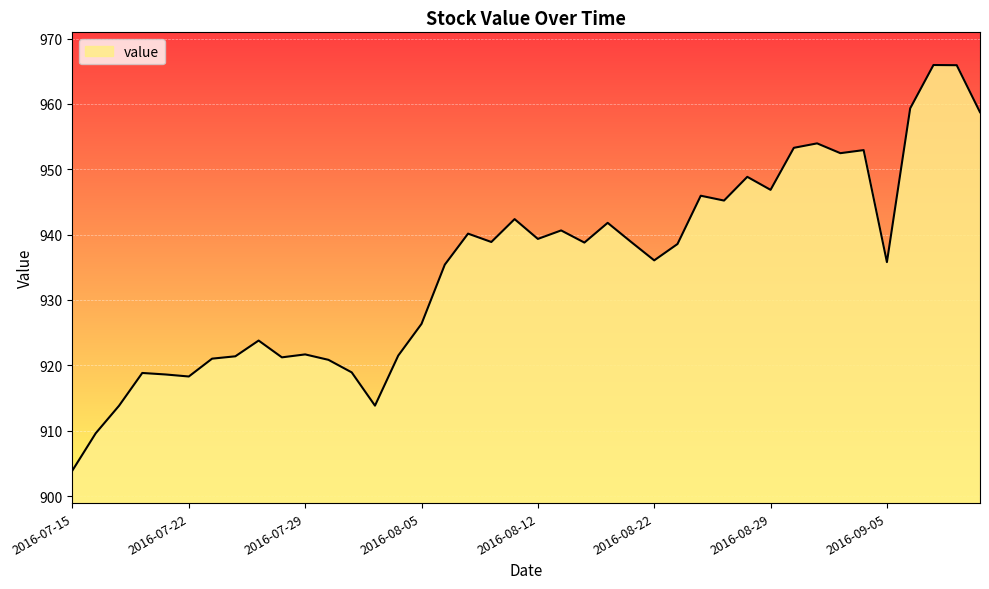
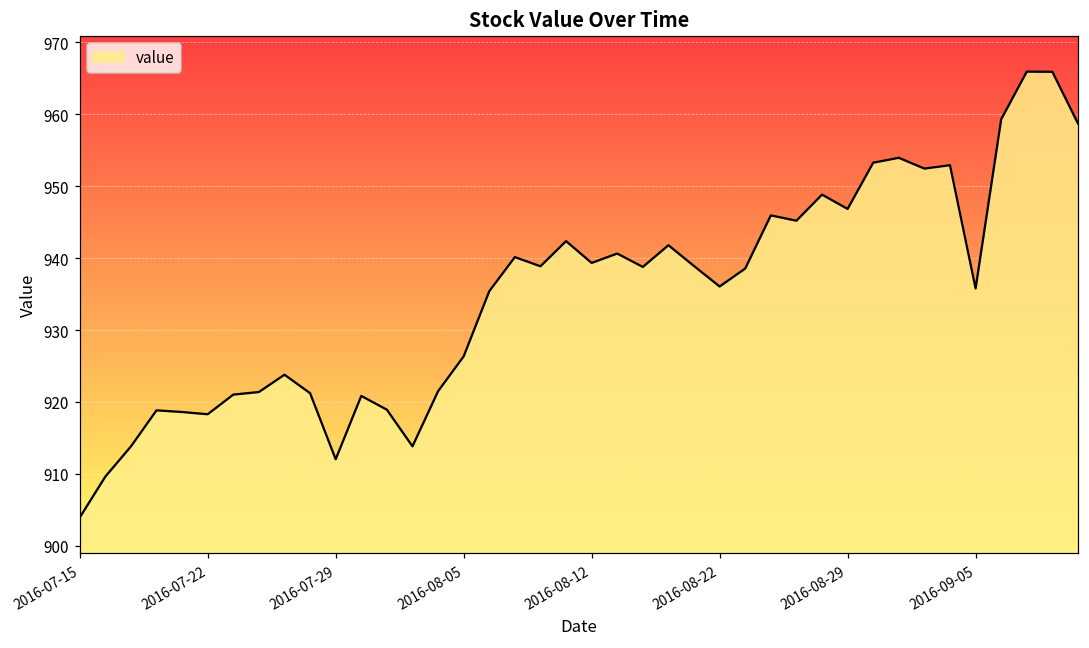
2016-07-29: 922 -> 912
